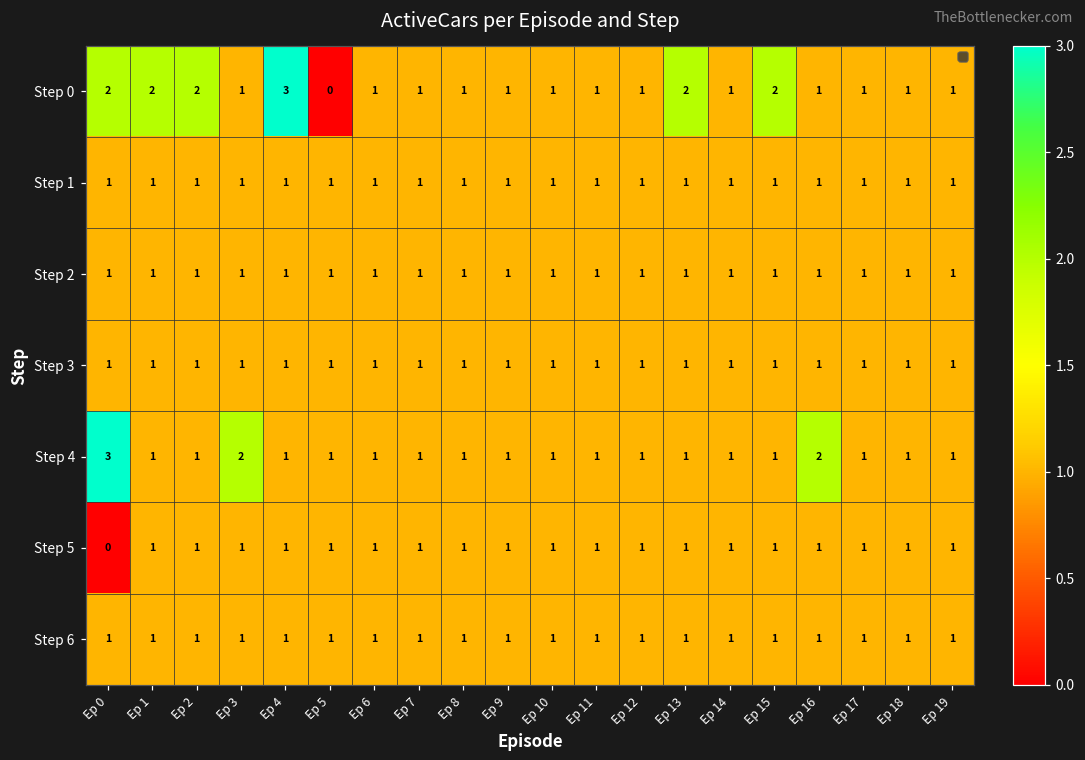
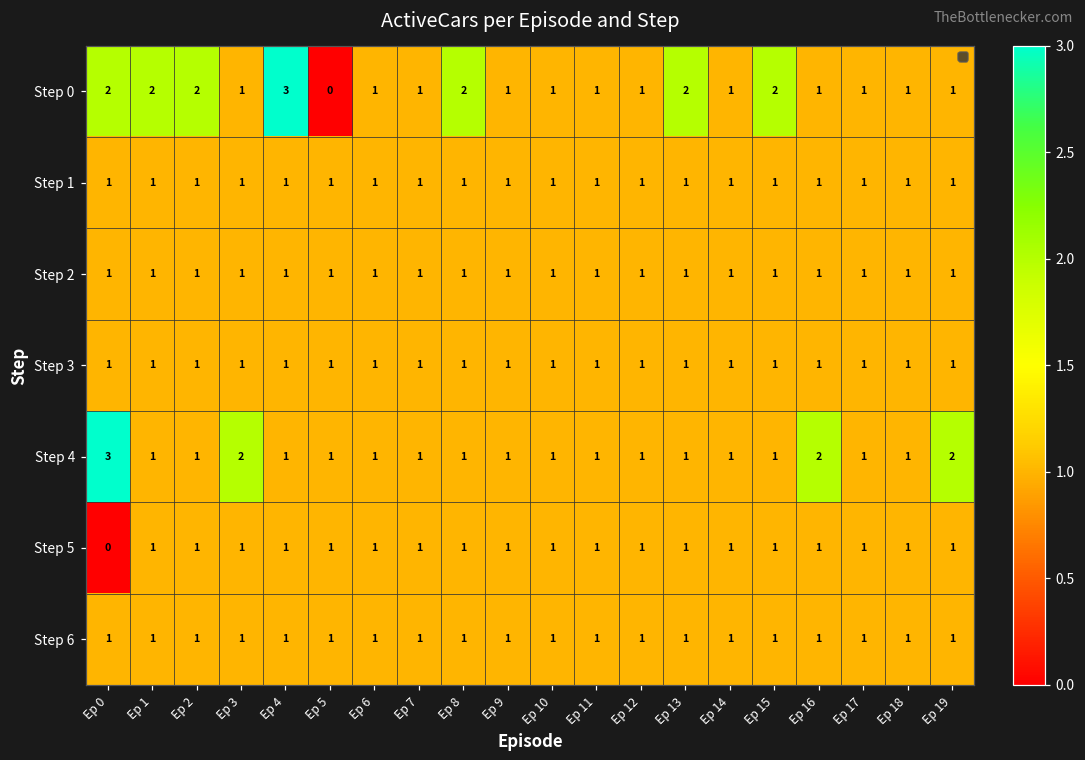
Step 0, Ep 8: 1 -> 2
Step 4, Ep 19: 1 -> 2
